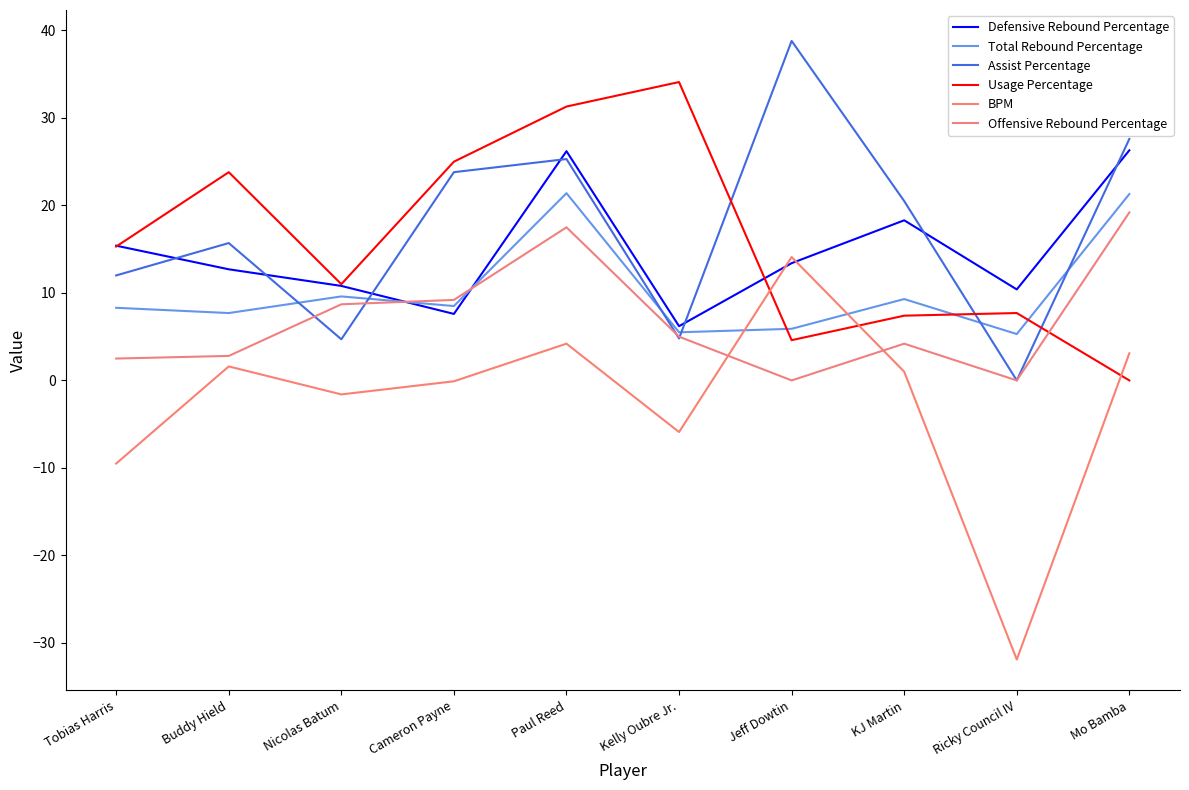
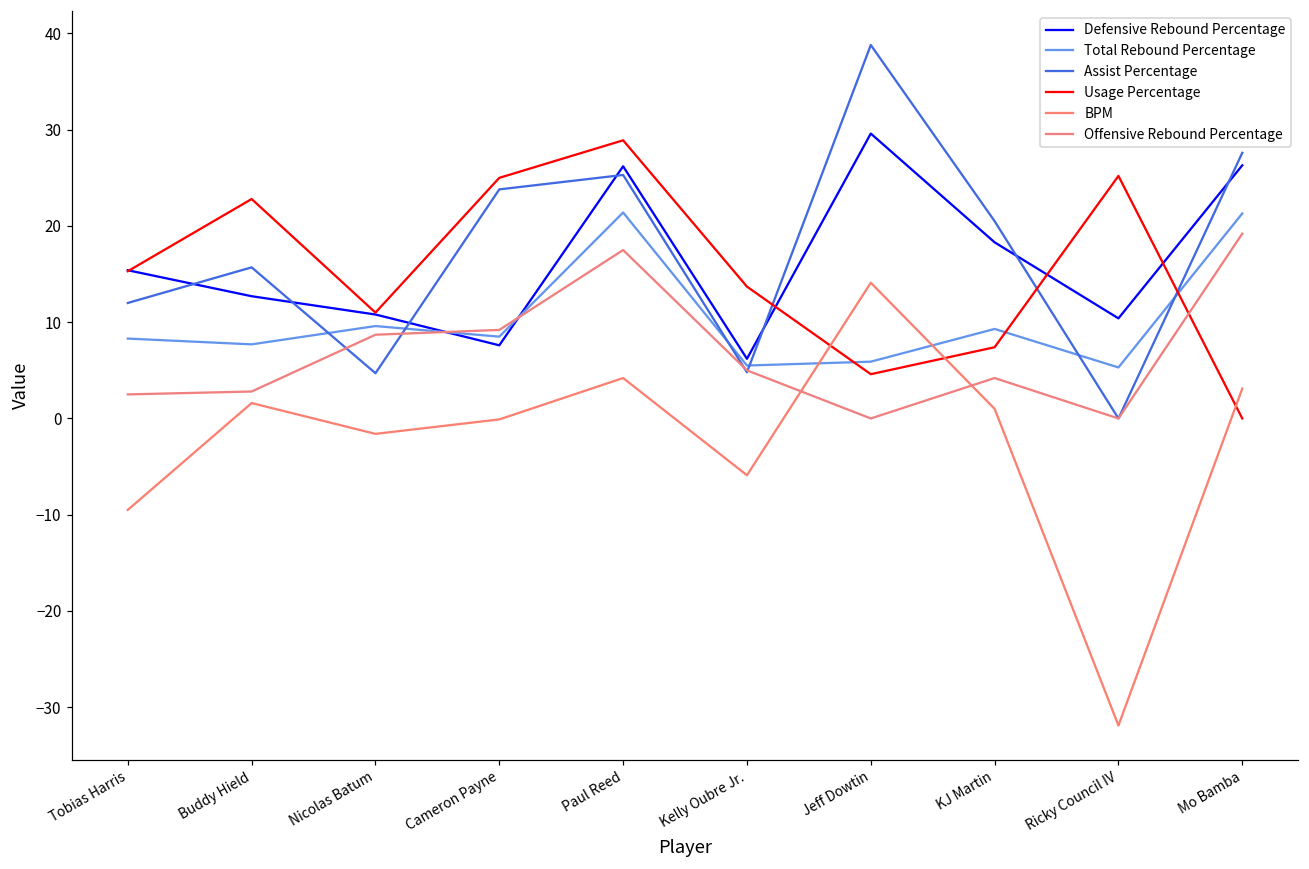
Usage Percentage, Buddy Hield: 24 -> 23
Usage Percentage, Paul Reed: 31 -> 29
Usage Percentage, Kelly Oubre Jr.: 34 -> 14
Defensive Rebound Percentage, Jeff Dowtin: 13 -> 30
Usage Percentage, Ricky Council IV: 8 -> 25
